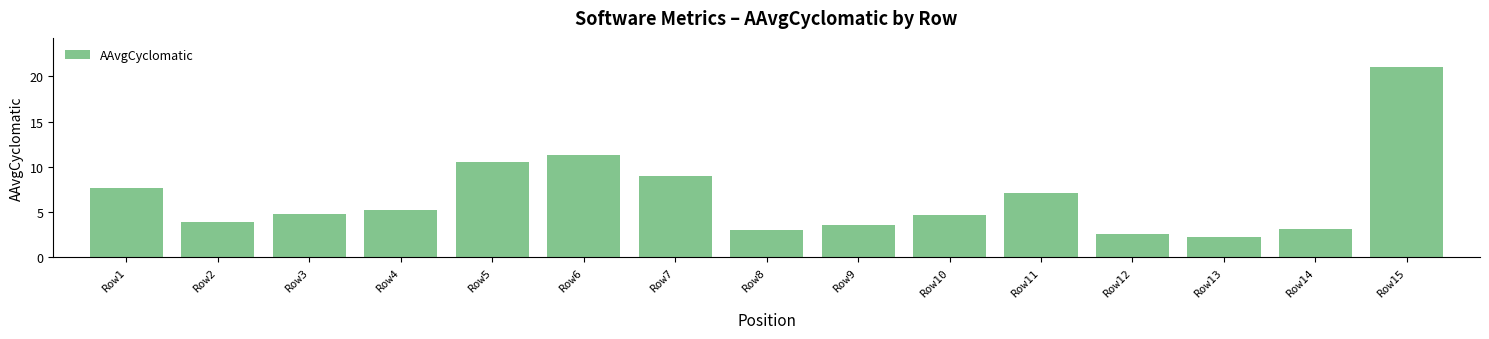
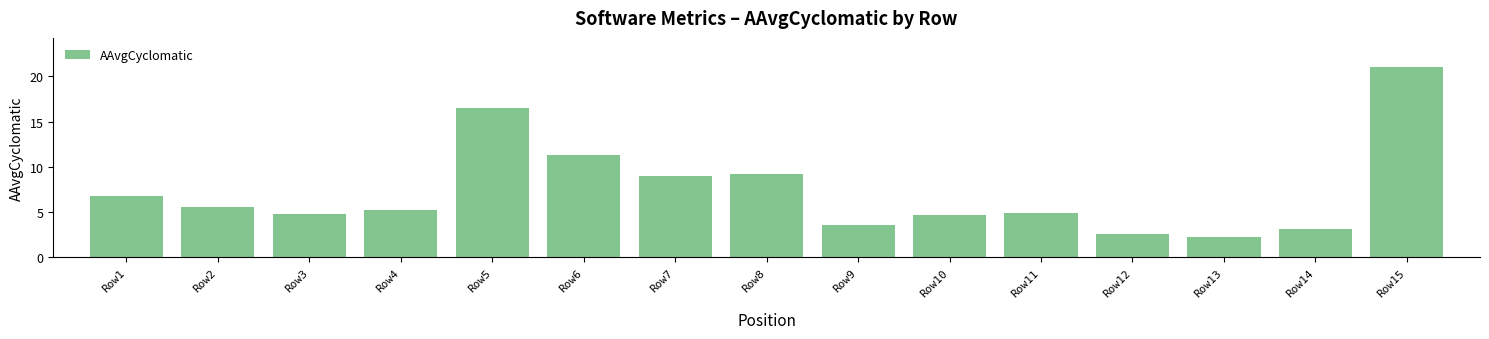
Row1: 8 -> 7
Row2: 4 -> 6
Row5: 11 -> 17
Row8: 3 -> 9
Row11: 7 -> 5
